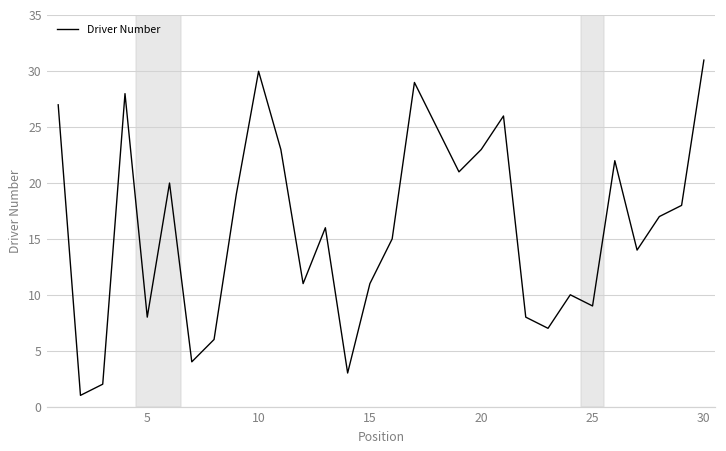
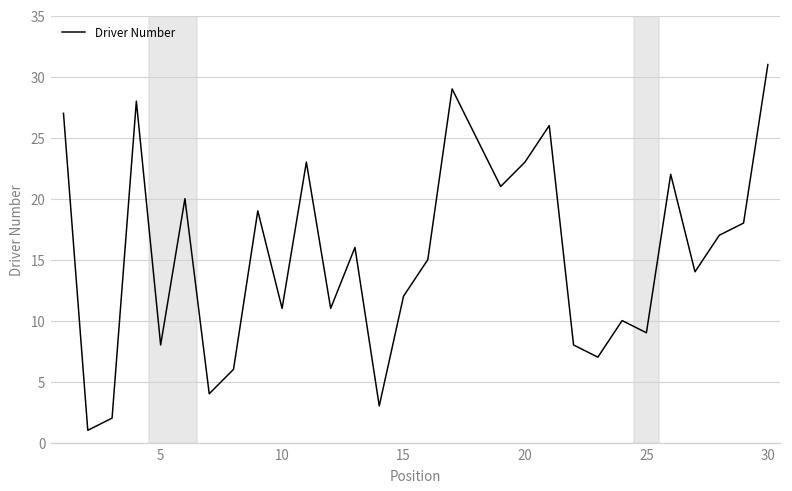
10: 30 -> 11
15: 11 -> 12
